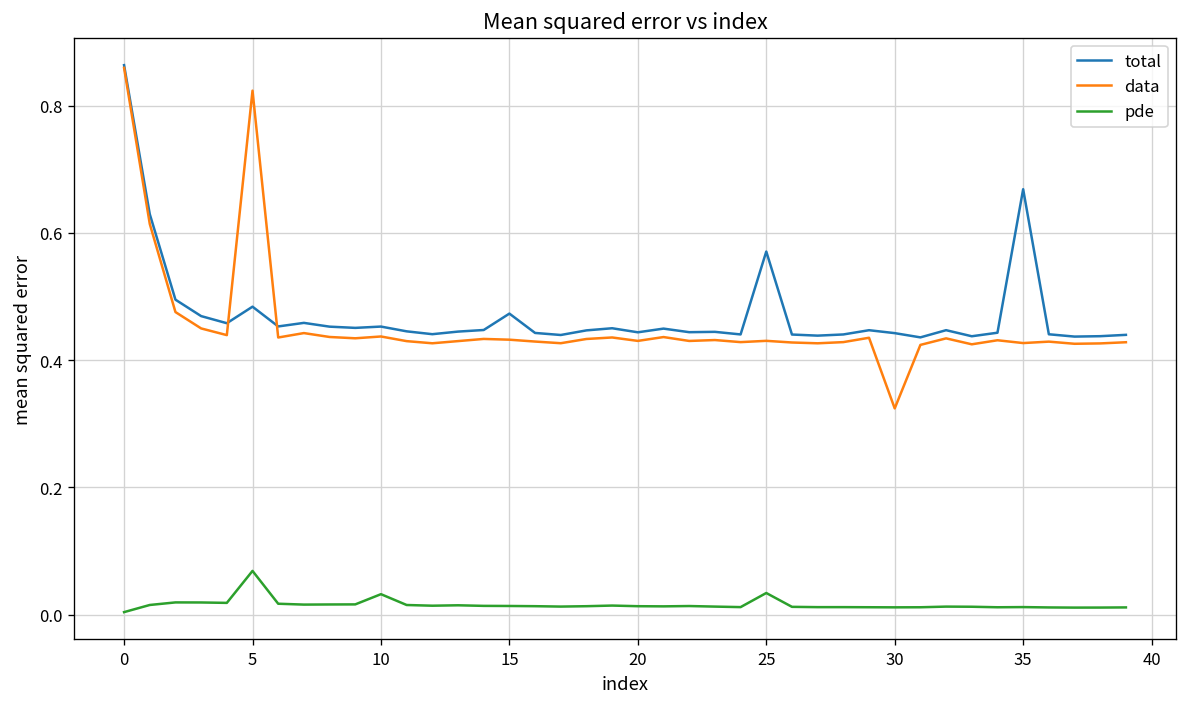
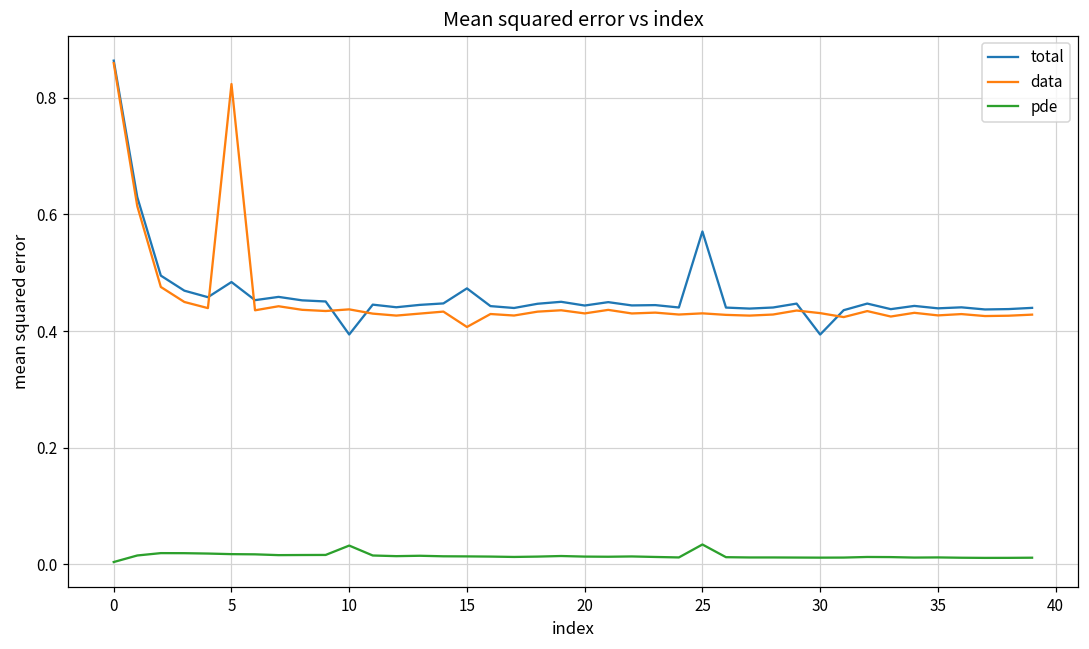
pde, 5: 0.07 -> 0.02
total, 10: 0.45 -> 0.39
data, 15: 0.43 -> 0.41
total, 30: 0.44 -> 0.39
data, 30: 0.32 -> 0.43
total, 35: 0.67 -> 0.44
